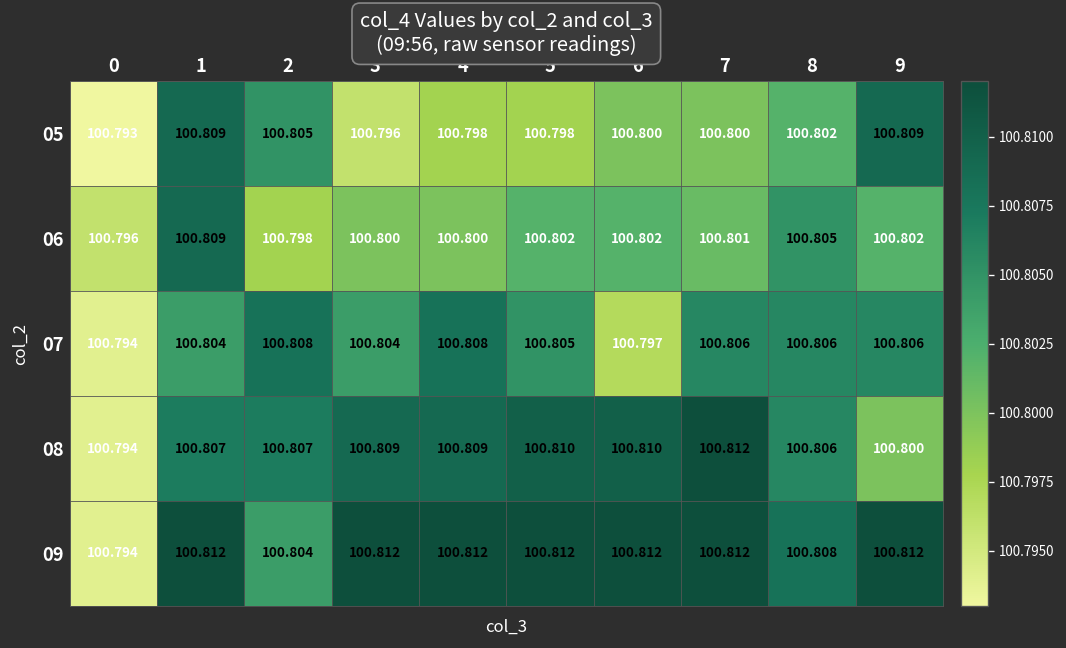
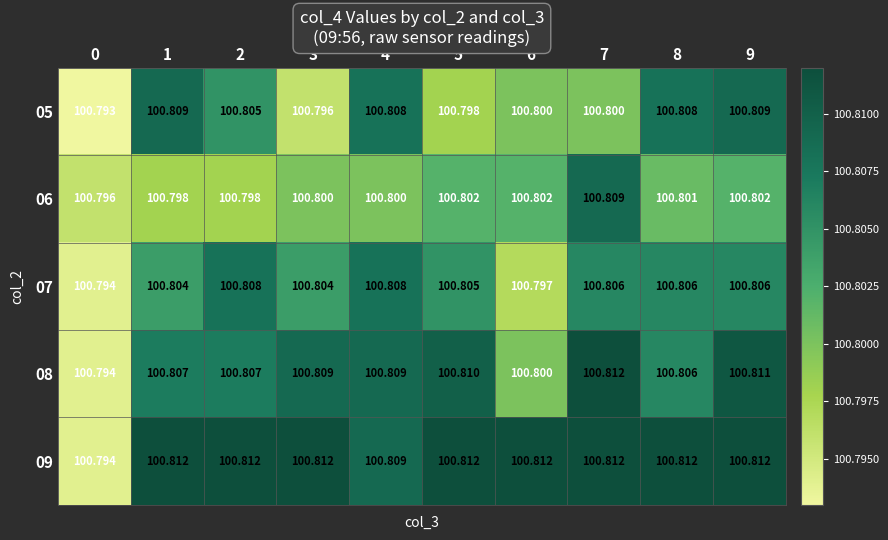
05, 4: 100.798 -> 100.808
05, 8: 100.802 -> 100.808
06, 1: 100.809 -> 100.798
06, 7: 100.801 -> 100.809
06, 8: 100.805 -> 100.801
08, 6: 100.810 -> 100.800
08, 9: 100.800 -> 100.811
09, 2: 100.804 -> 100.812
09, 4: 100.812 -> 100.809
09, 8: 100.808 -> 100.812
